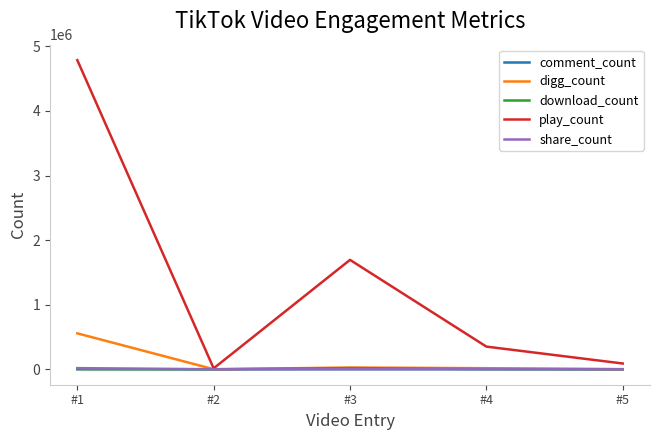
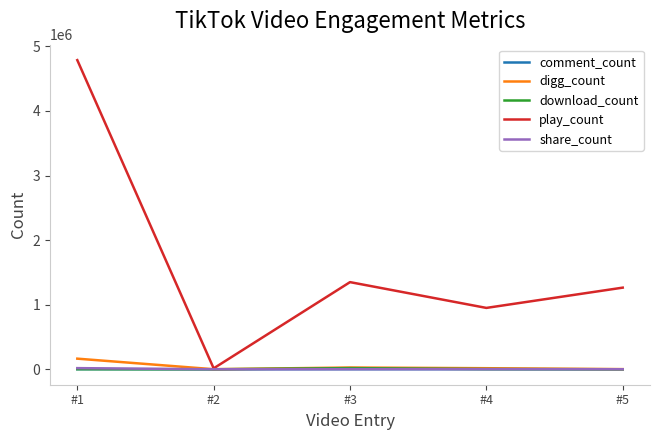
digg_count, #1: 600000 -> 200000
play_count, #3: 1700000 -> 1300000
play_count, #4: 400000 -> 900000
play_count, #5: 100000 -> 1300000
